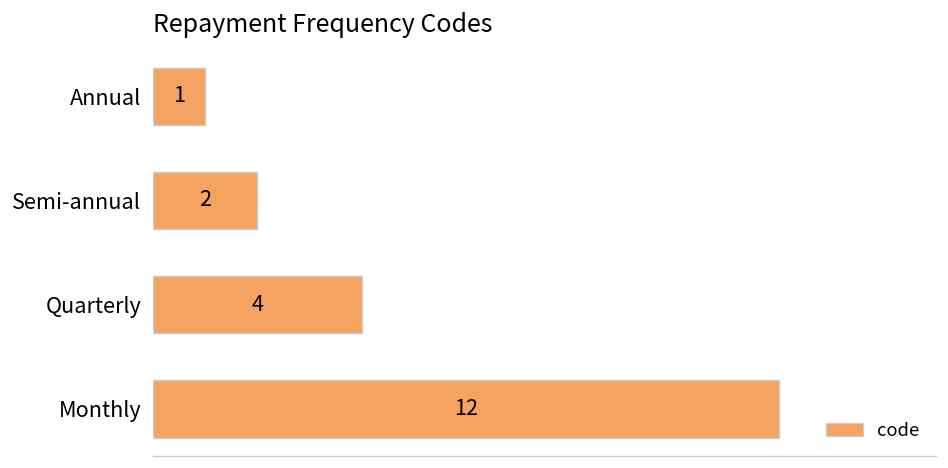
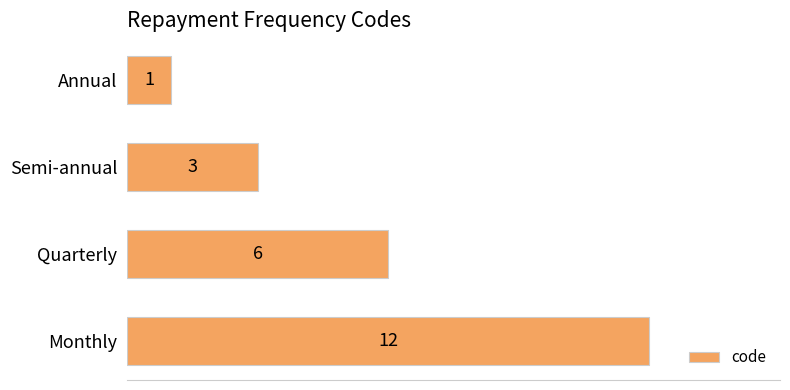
Semi-annual: 2 -> 3
Quarterly: 4 -> 6
